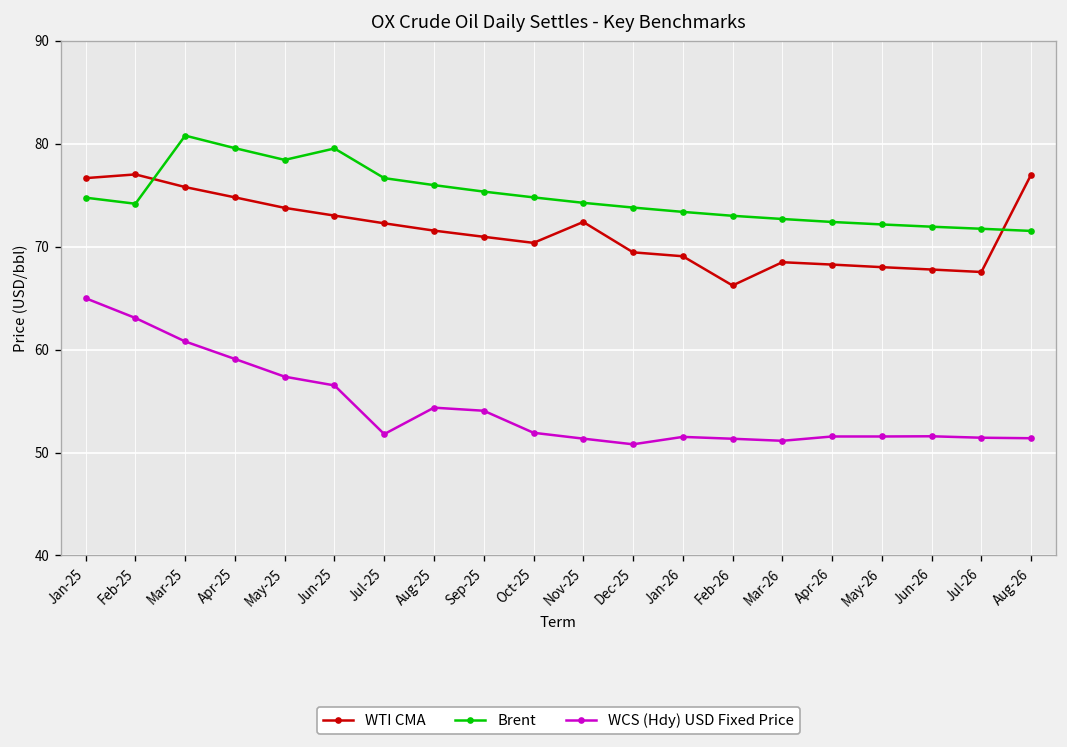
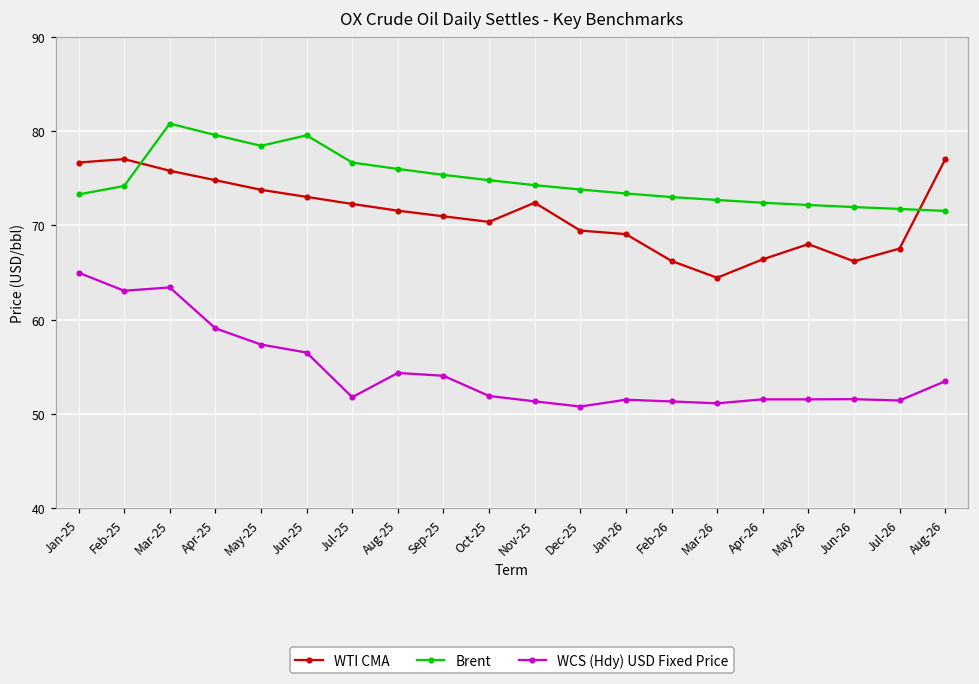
Brent, Jan-25: 75 -> 73
WCS (Hdy) USD Fixed Price, Mar-25: 61 -> 63
WTI CMA, Mar-26: 68 -> 64
WTI CMA, Apr-26: 68 -> 66
WTI CMA, Jun-26: 68 -> 66
WCS (Hdy) USD Fixed Price, Aug-26: 51 -> 53
